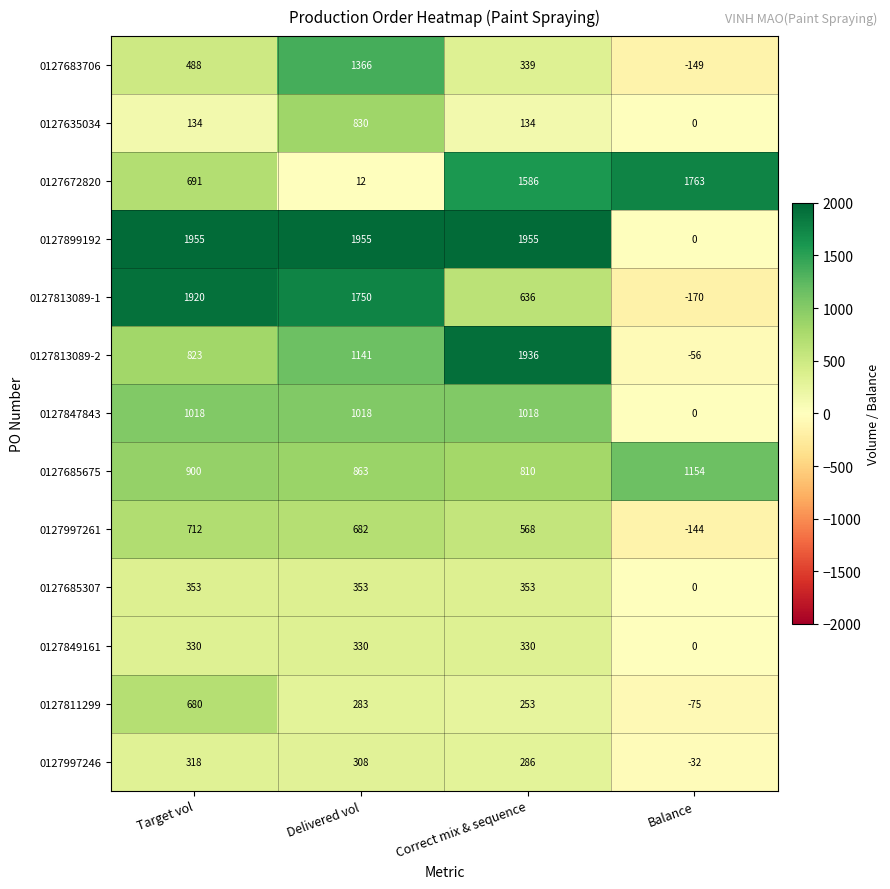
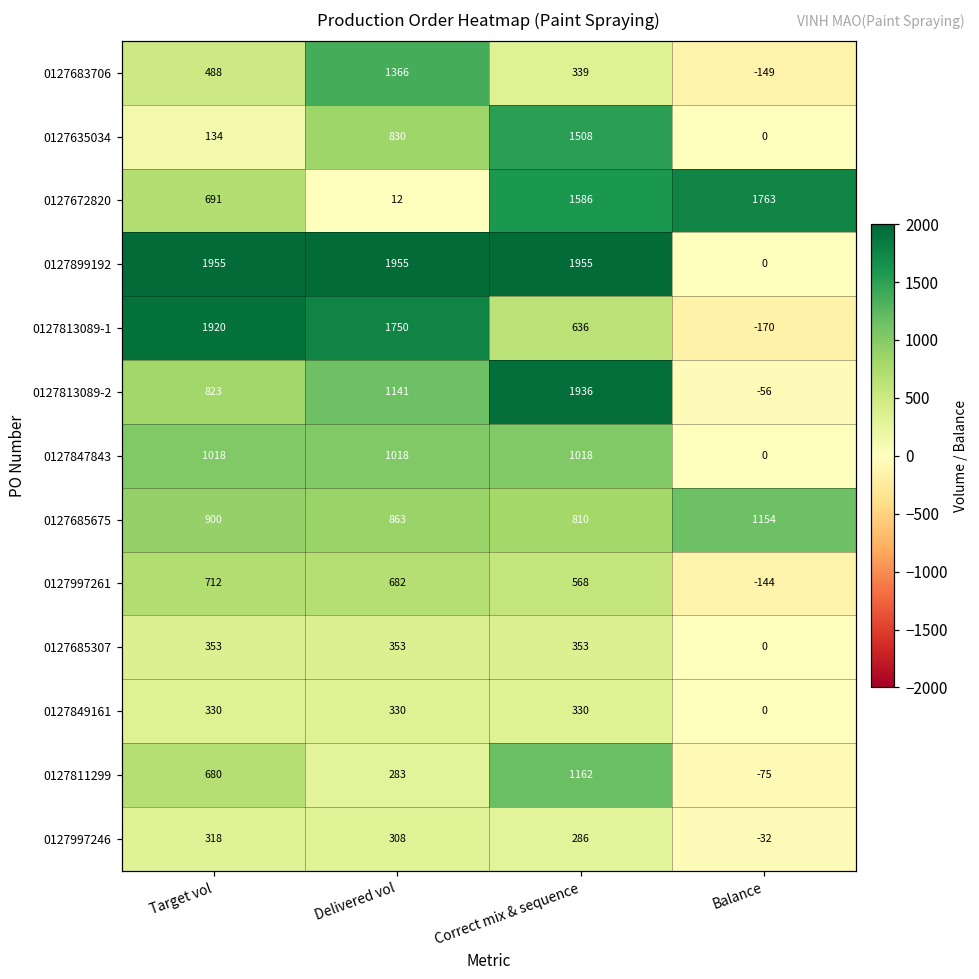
0127635034, Correct mix & sequence: 134 -> 1508
0127811299, Correct mix & sequence: 253 -> 1162
